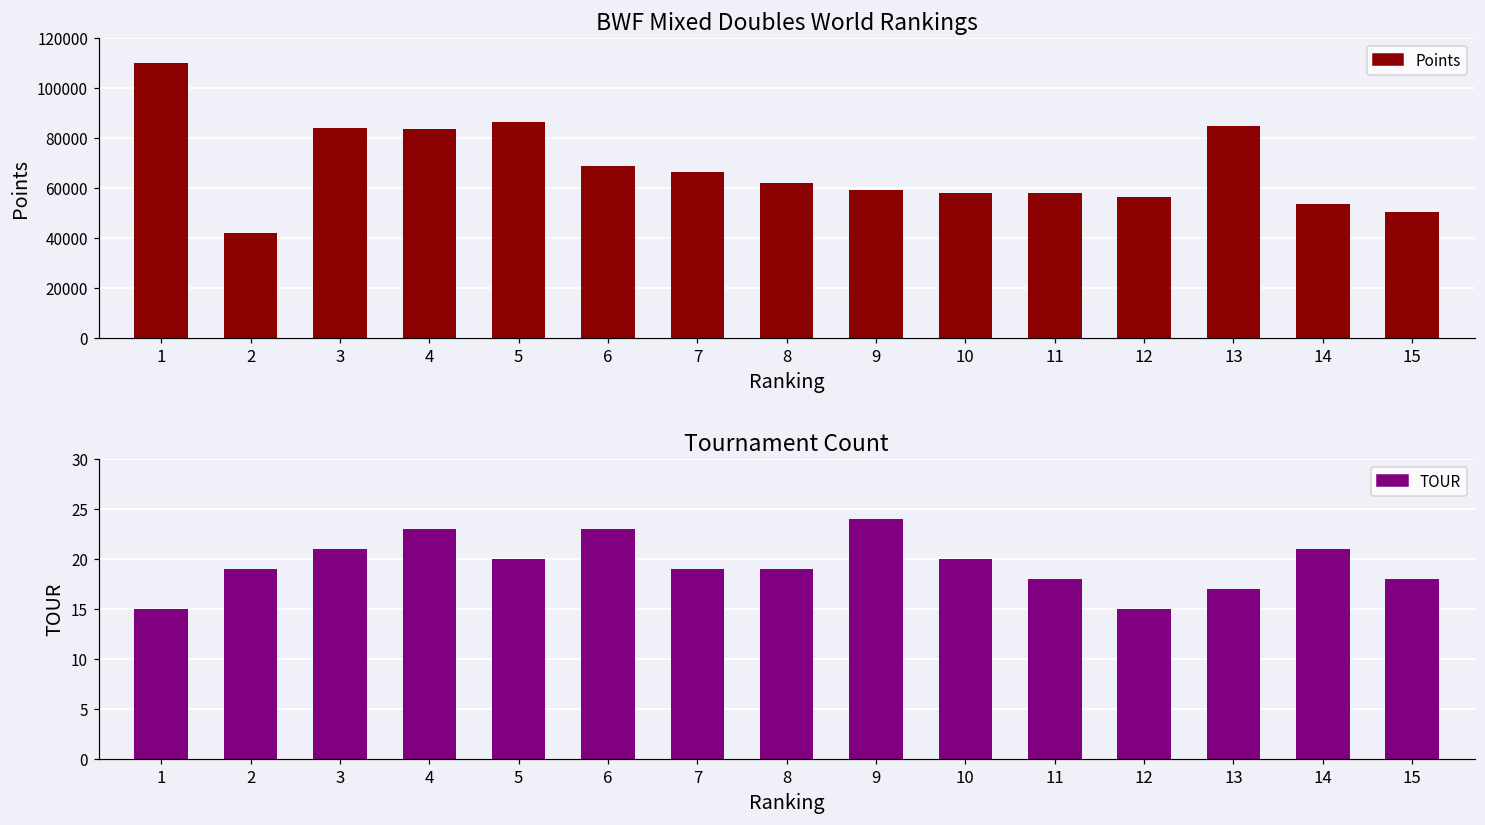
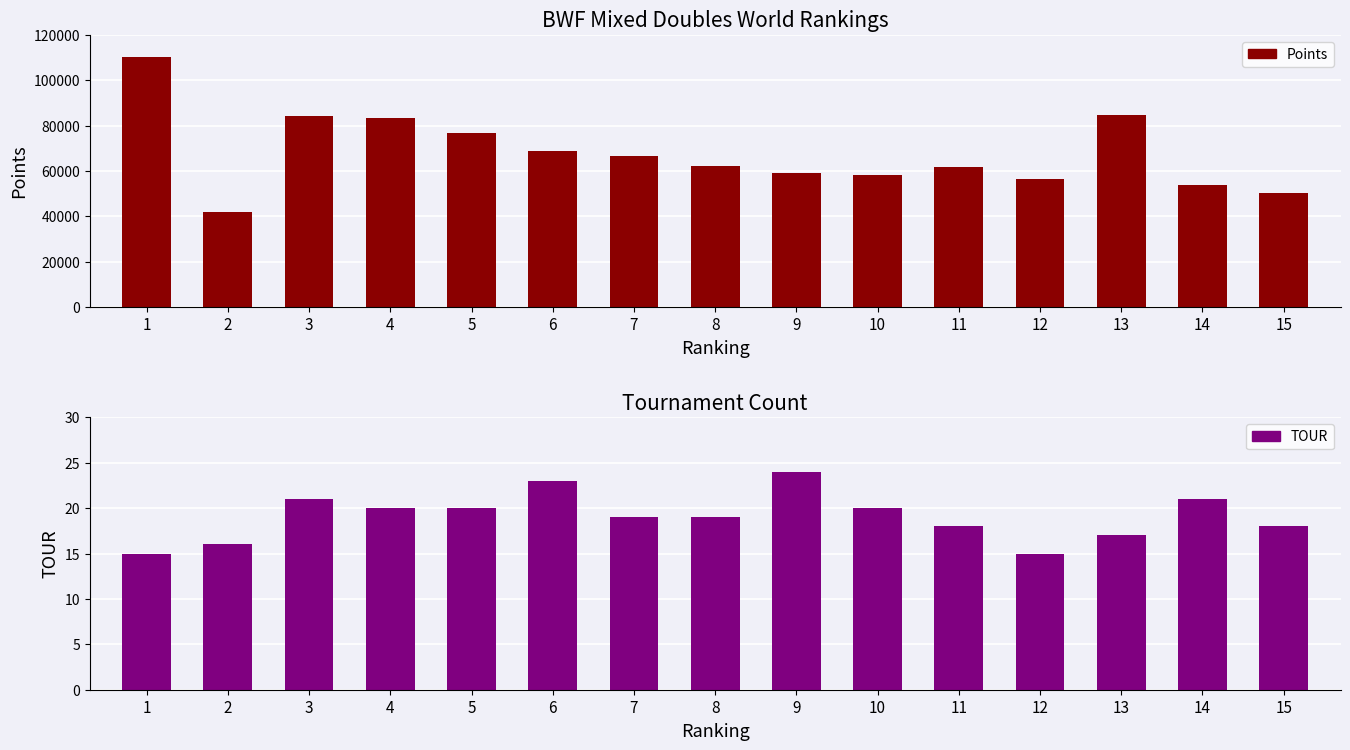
BWF Mixed Doubles World Rankings, 5: 87000 -> 77000
BWF Mixed Doubles World Rankings, 11: 58000 -> 62000
Tournament Count, 2: 19 -> 16
Tournament Count, 4: 23 -> 20
